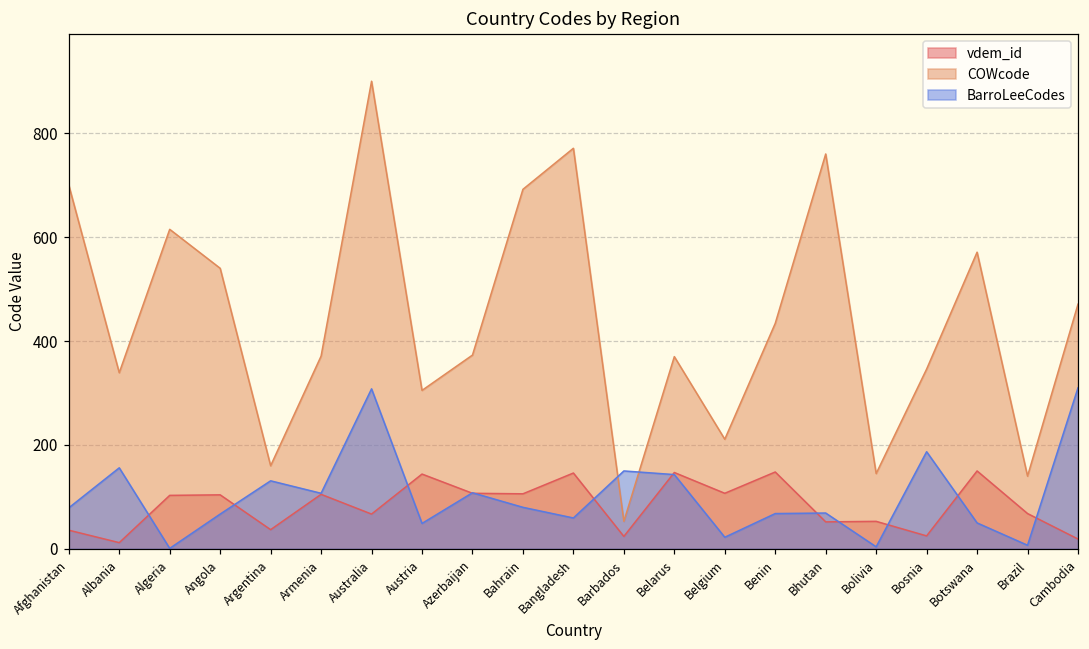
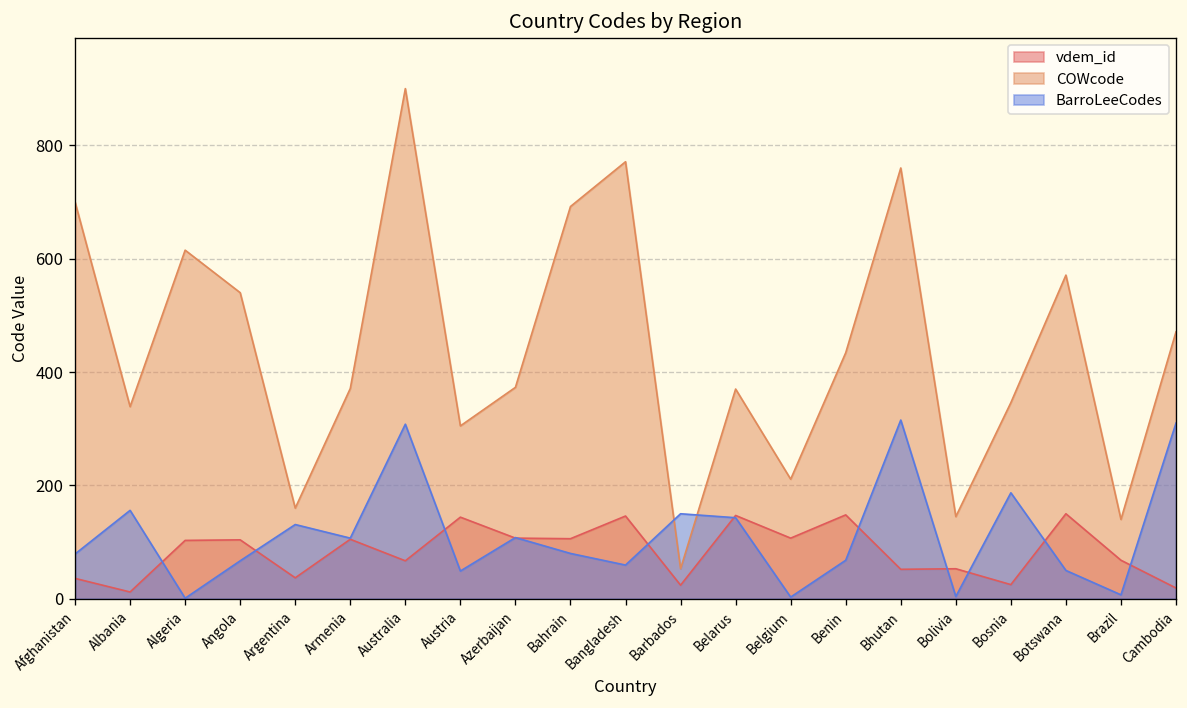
BarroLeeCodes, Belgium: 20 -> 0
BarroLeeCodes, Bhutan: 70 -> 320
